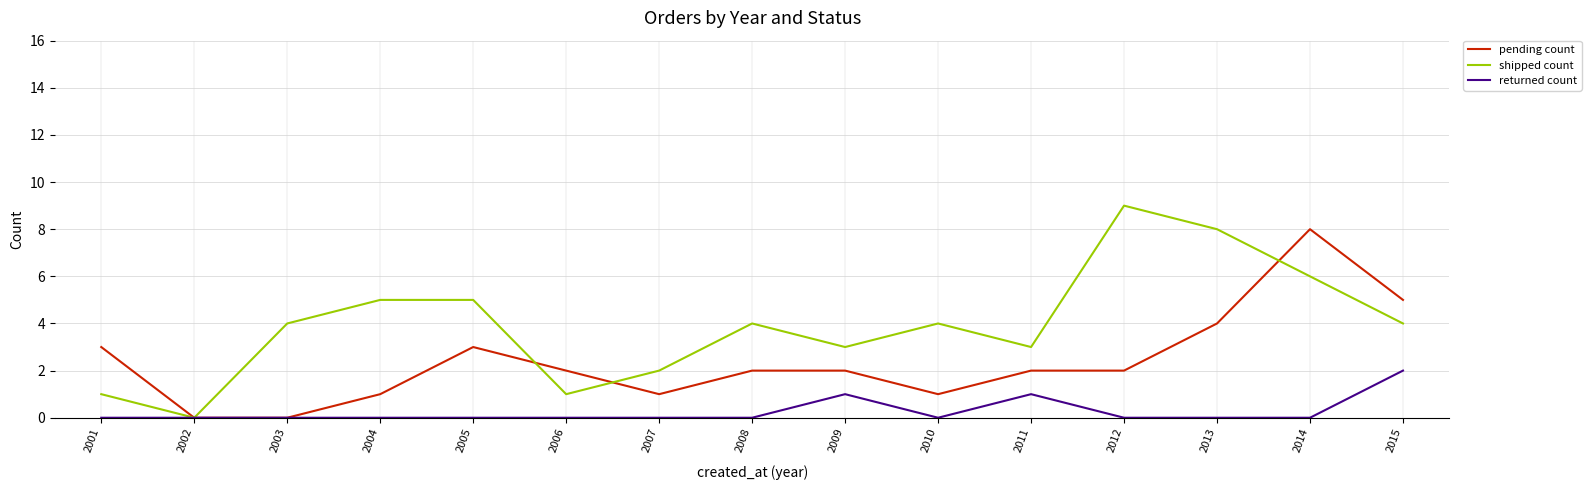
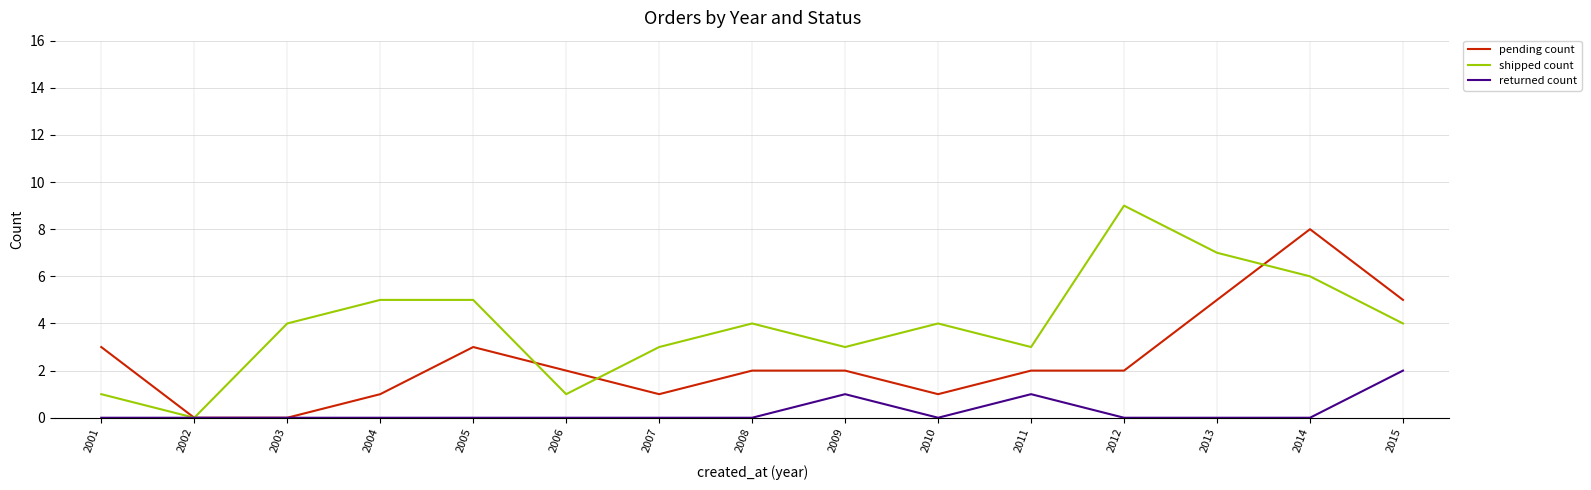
shipped count, 2007: 2 -> 3
pending count, 2013: 4 -> 5
shipped count, 2013: 8 -> 7
